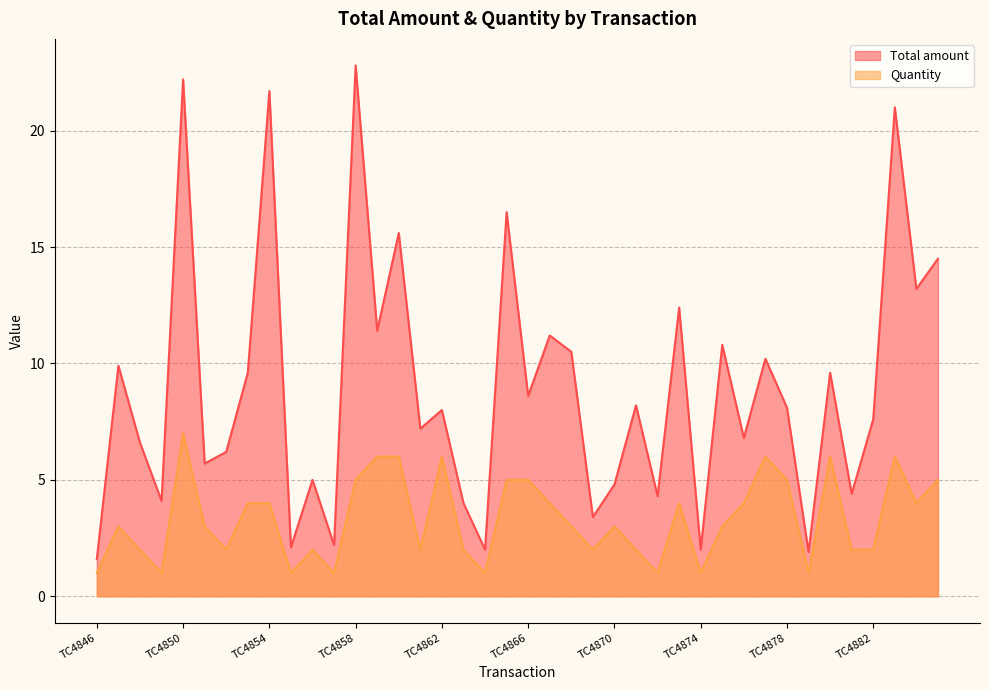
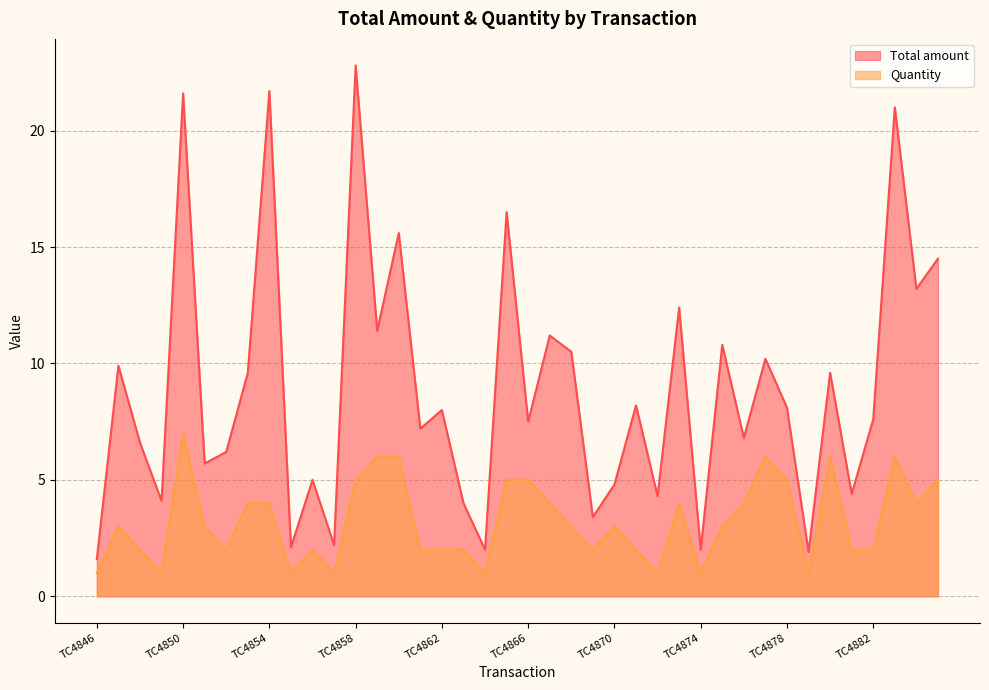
Total amount, TC4850: 22.2 -> 21.6
Quantity, TC4862: 6 -> 2
Total amount, TC4866: 8.6 -> 7.5
